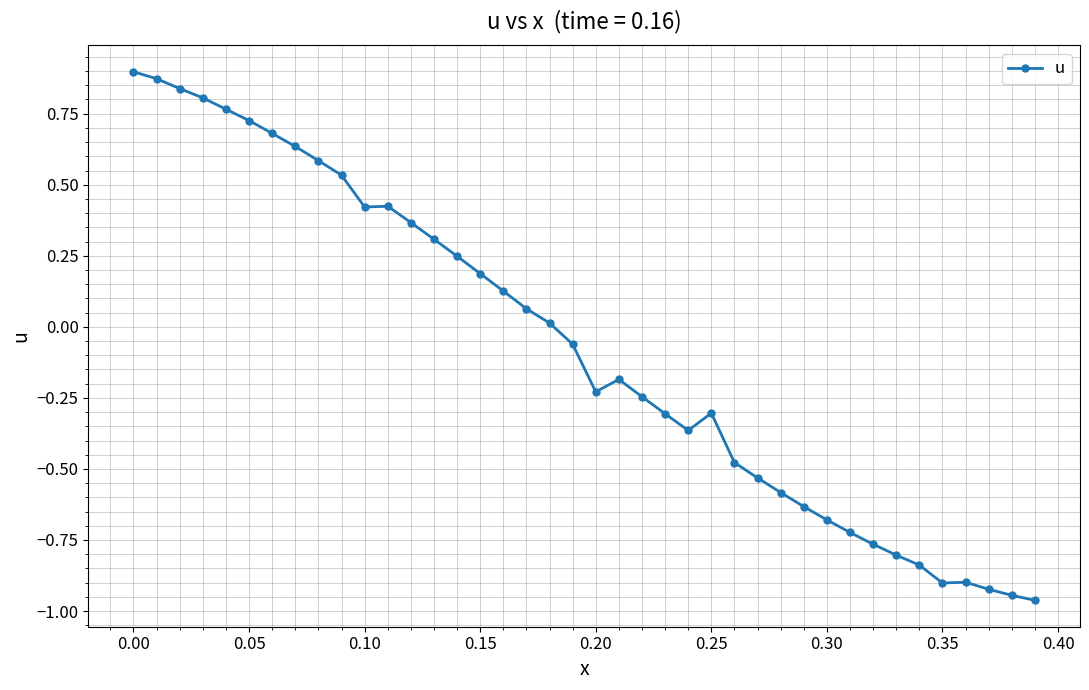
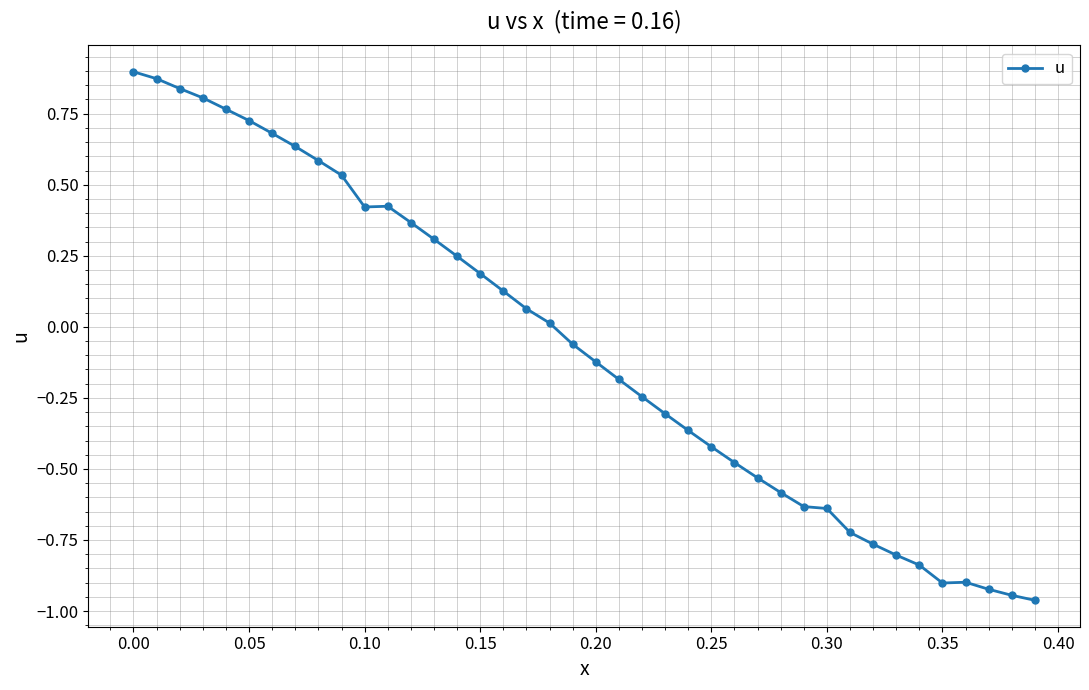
0.20: -0.23 -> -0.12
0.25: -0.30 -> -0.42
0.30: -0.68 -> -0.64
